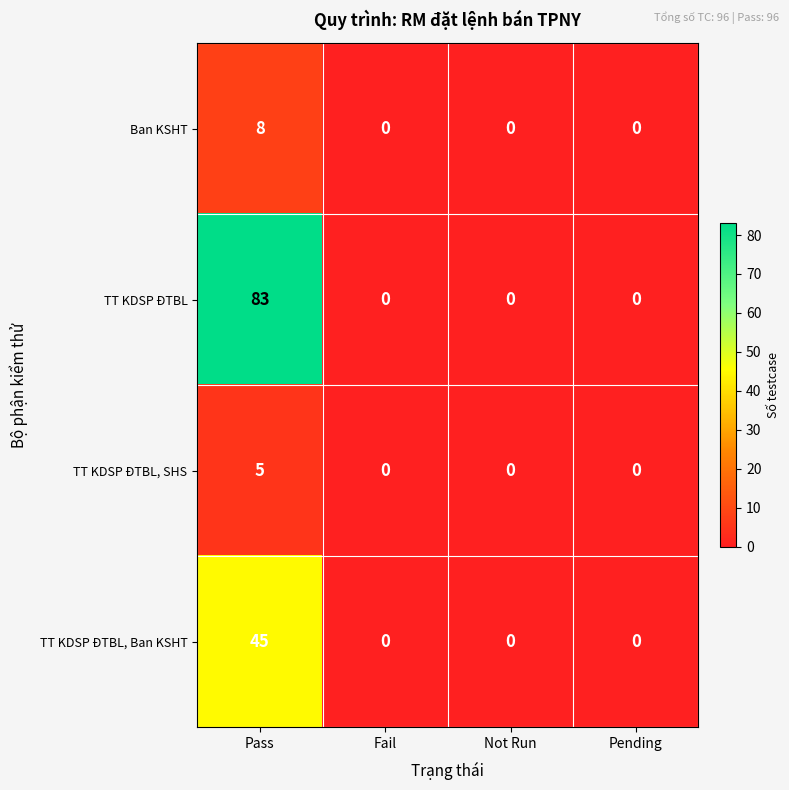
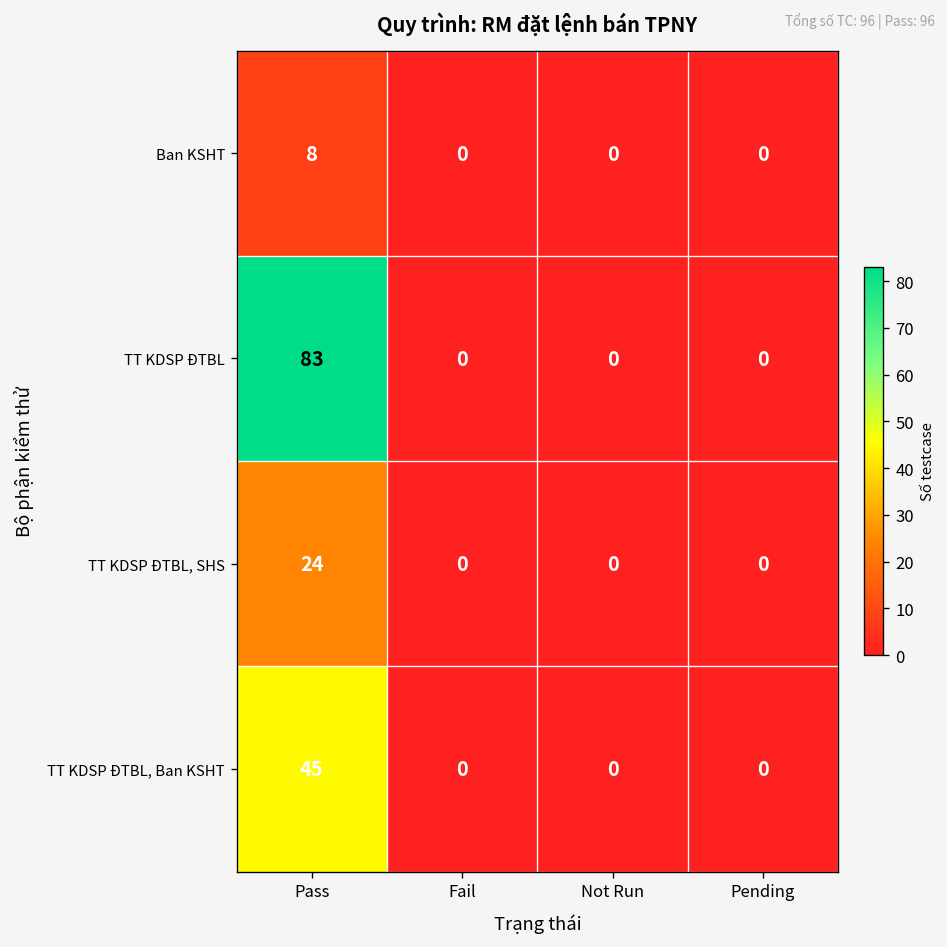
TT KDSP ĐTBL, SHS, Pass: 5 -> 24
